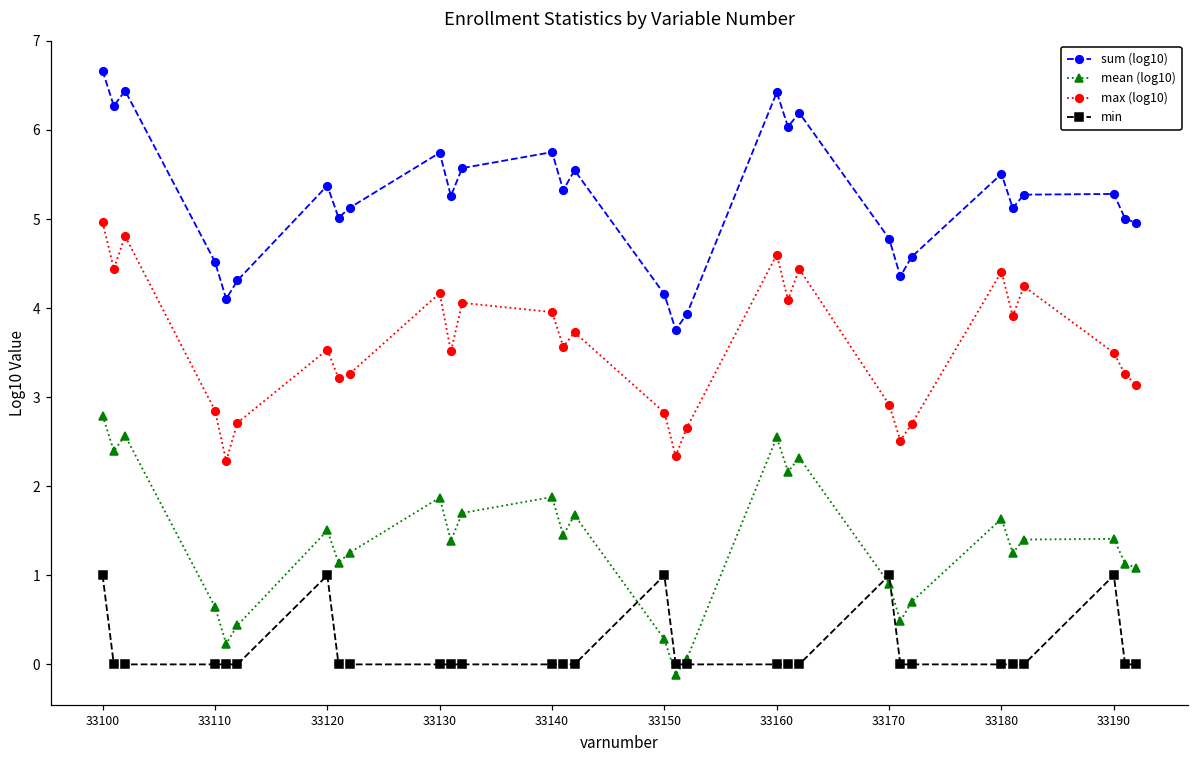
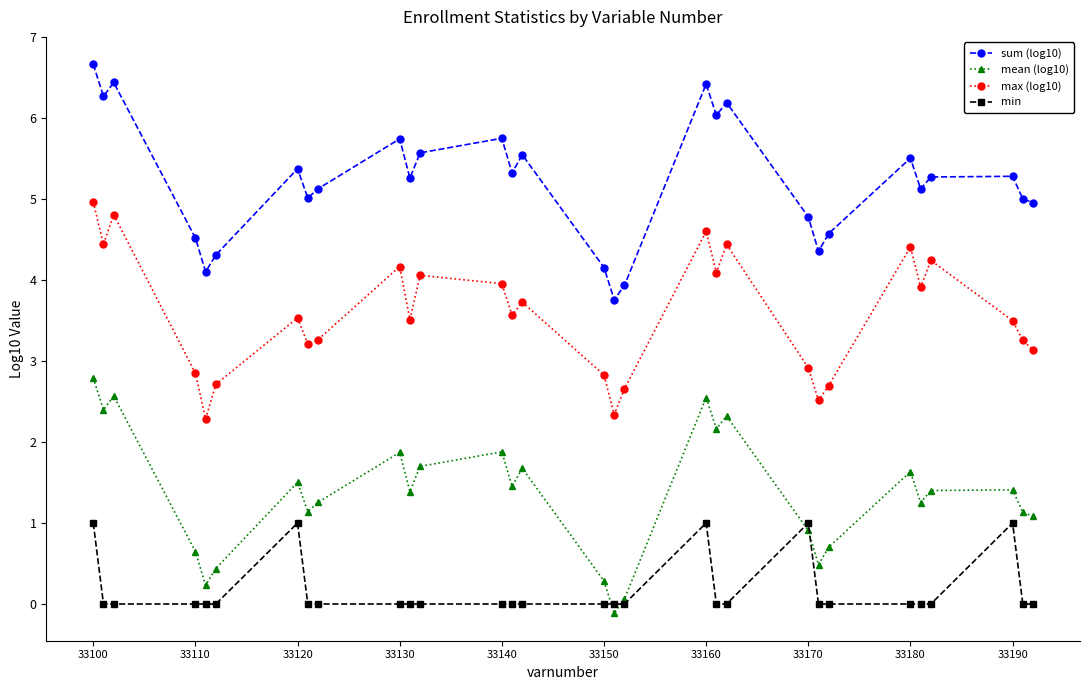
min, 33150: 1 -> 0
min, 33160: 0 -> 1
